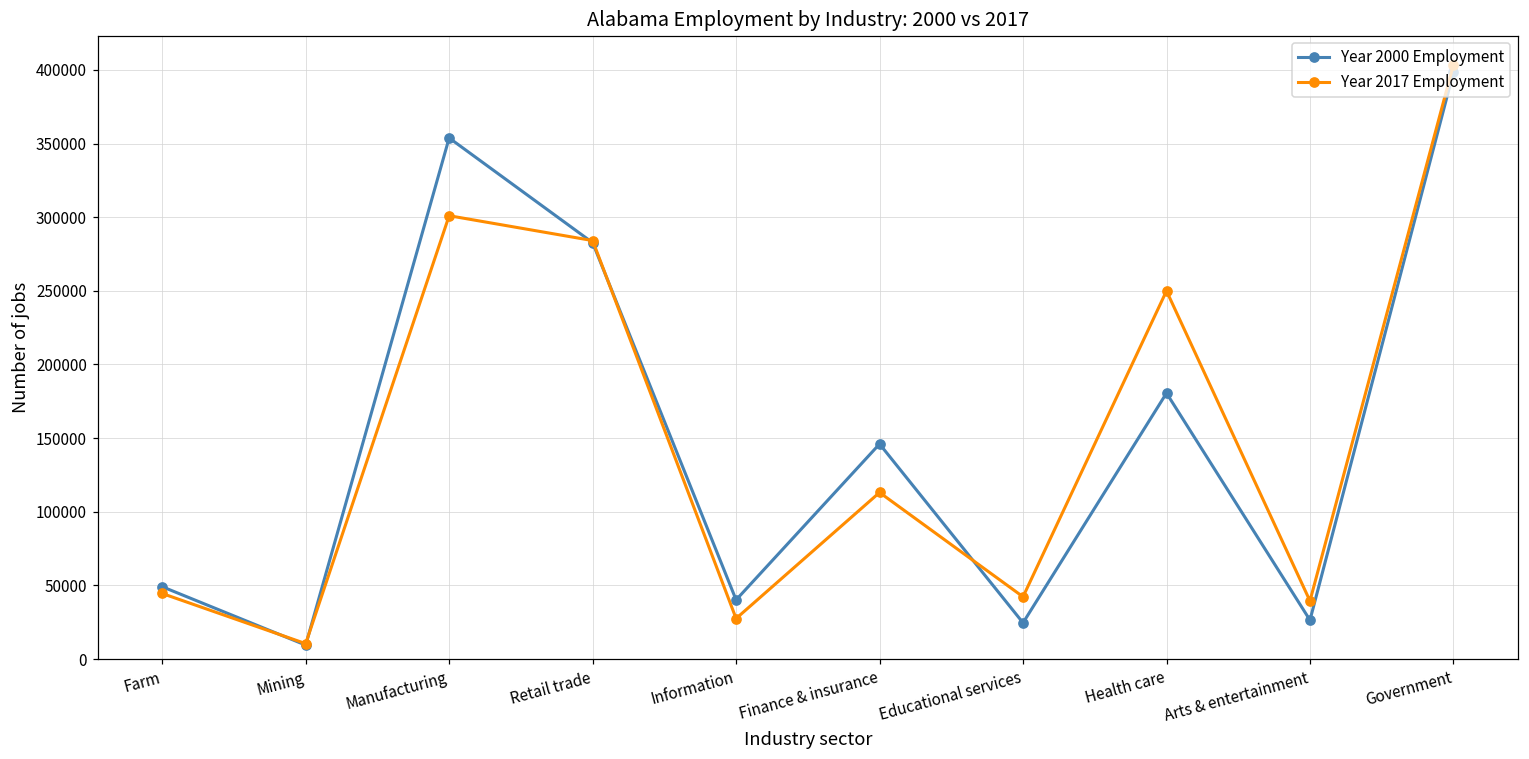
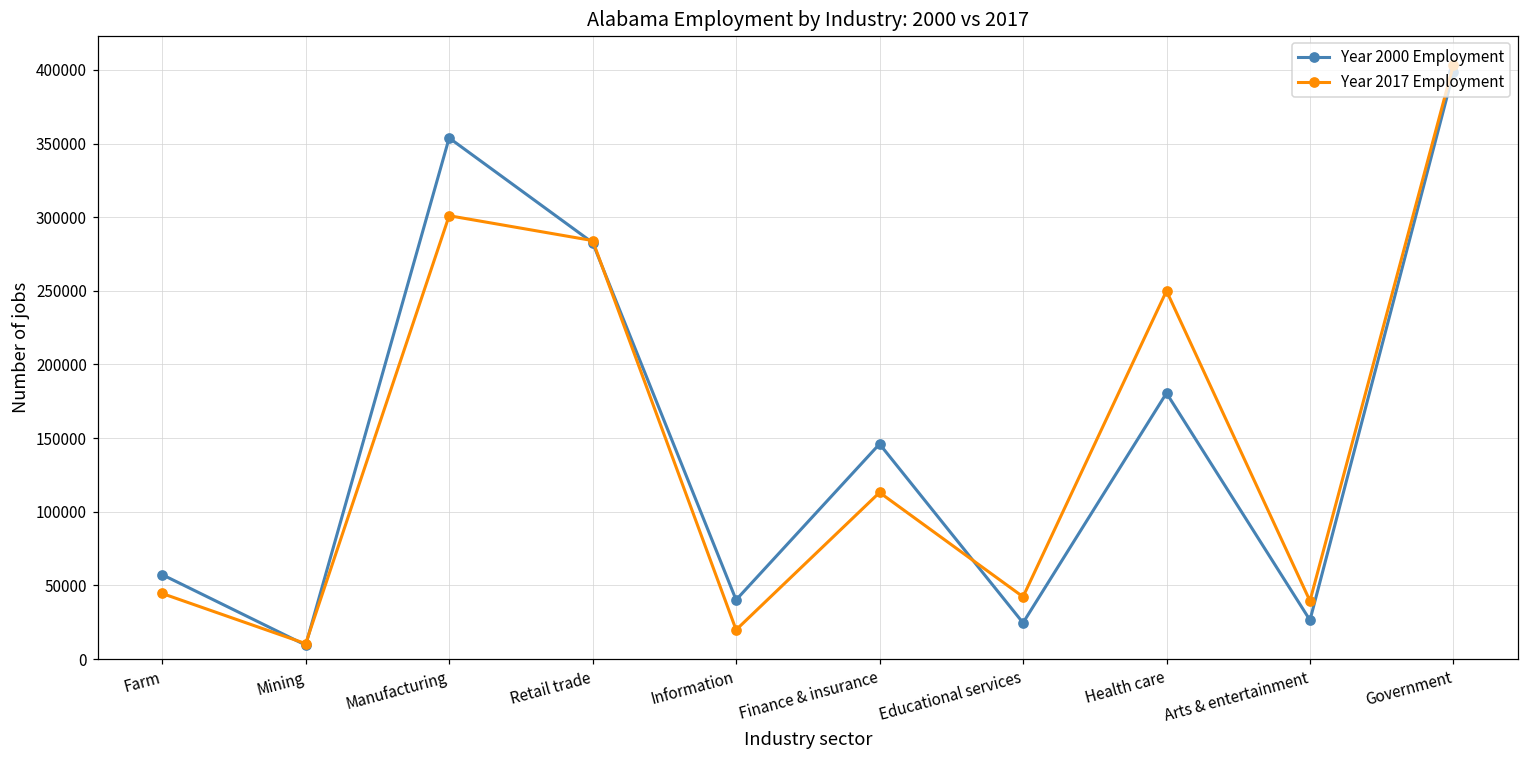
Year 2000 Employment, Farm: 49000 -> 57000
Year 2017 Employment, Information: 27000 -> 20000
